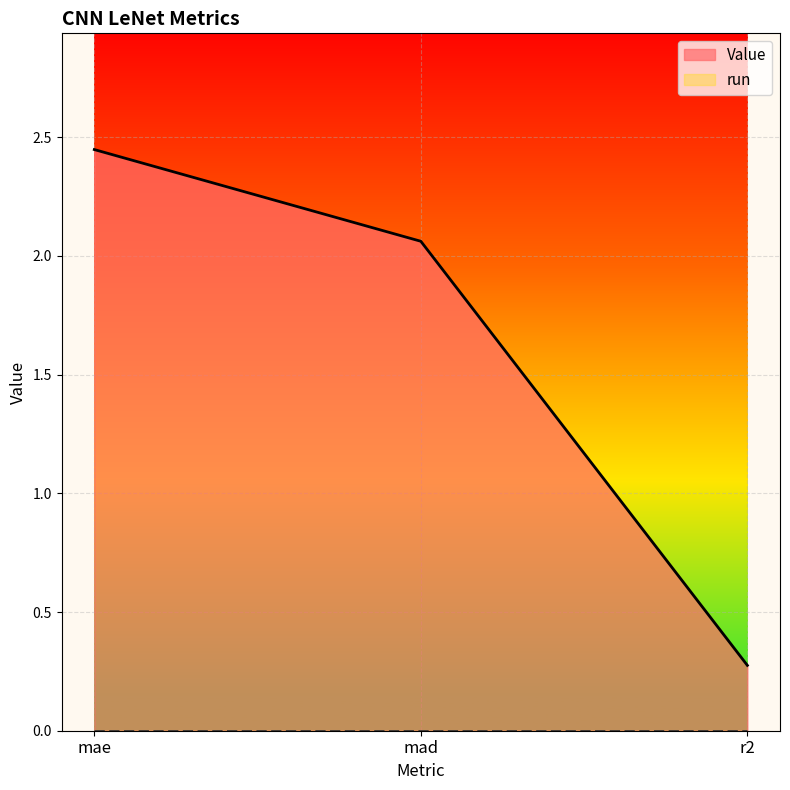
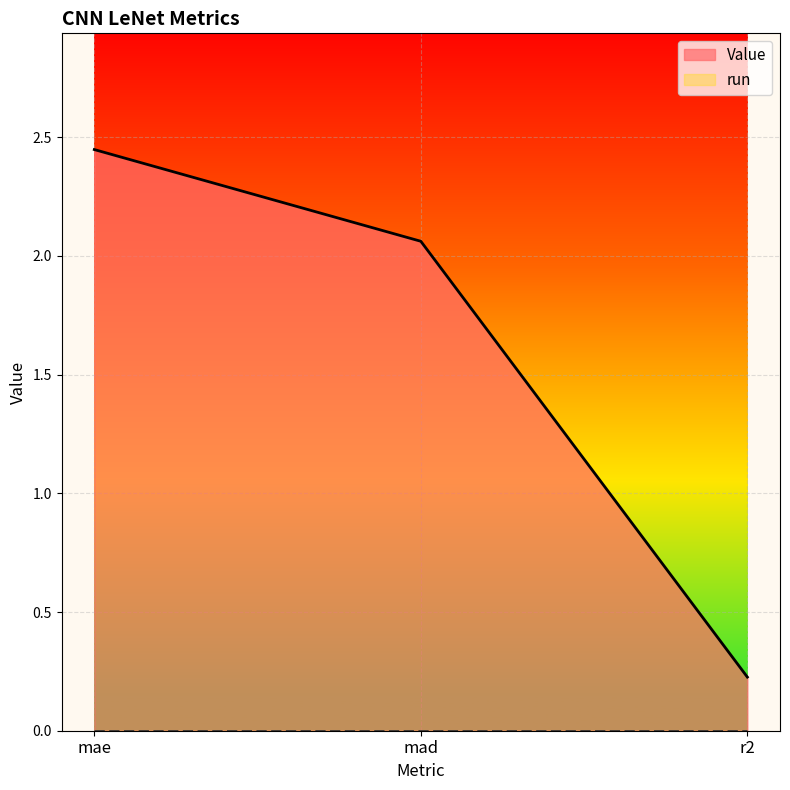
Value, r2: 0.28 -> 0.23
